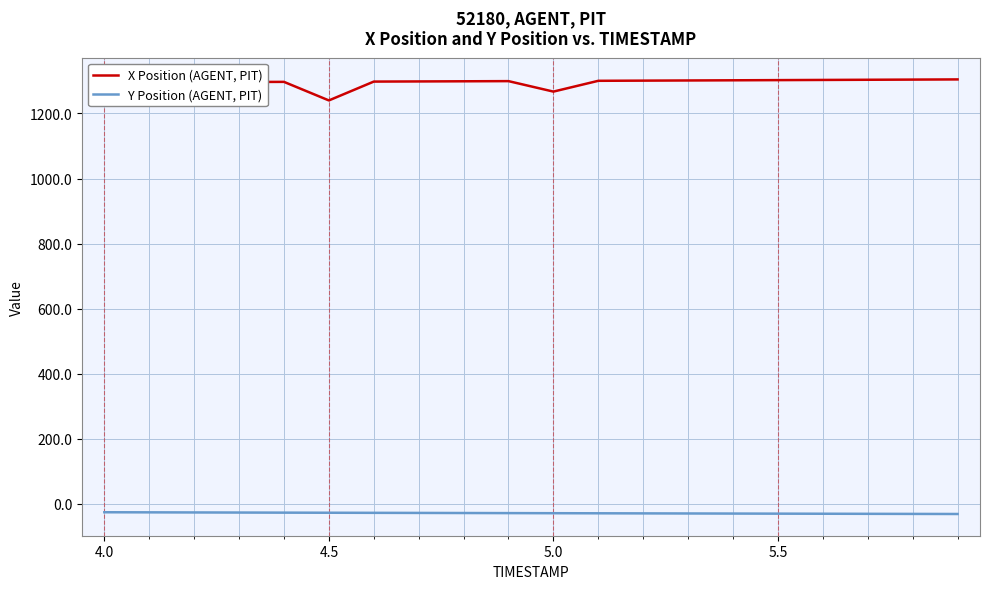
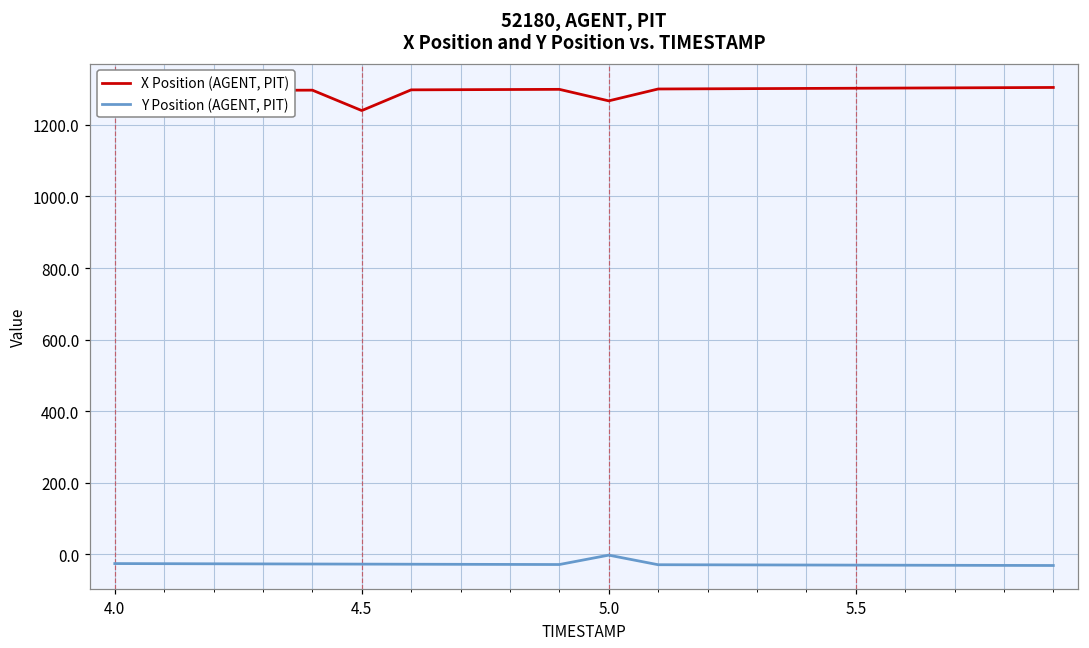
Y Position (AGENT, PIT), 5.0: -30 -> 0
